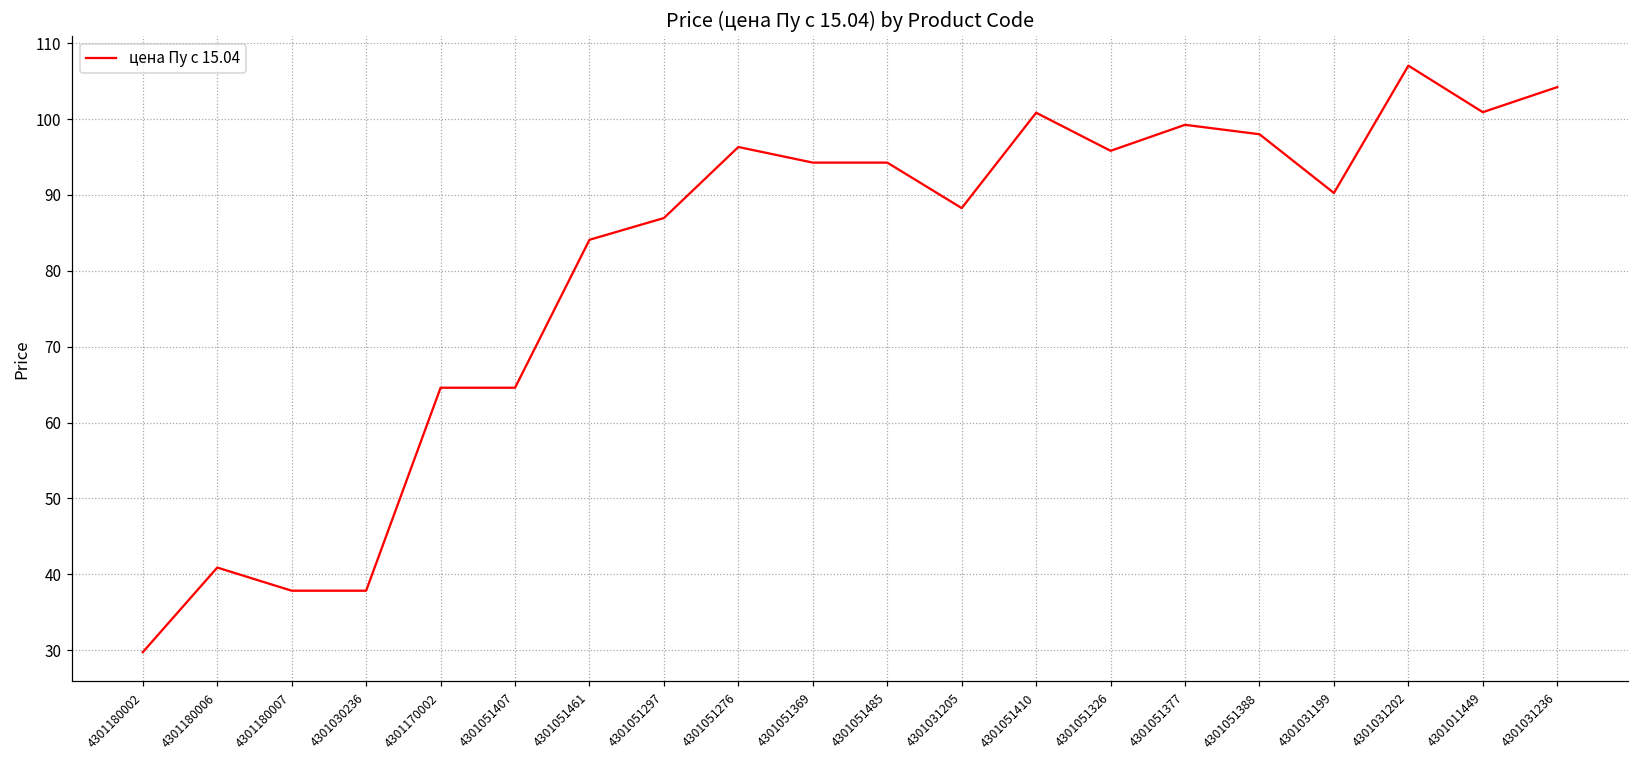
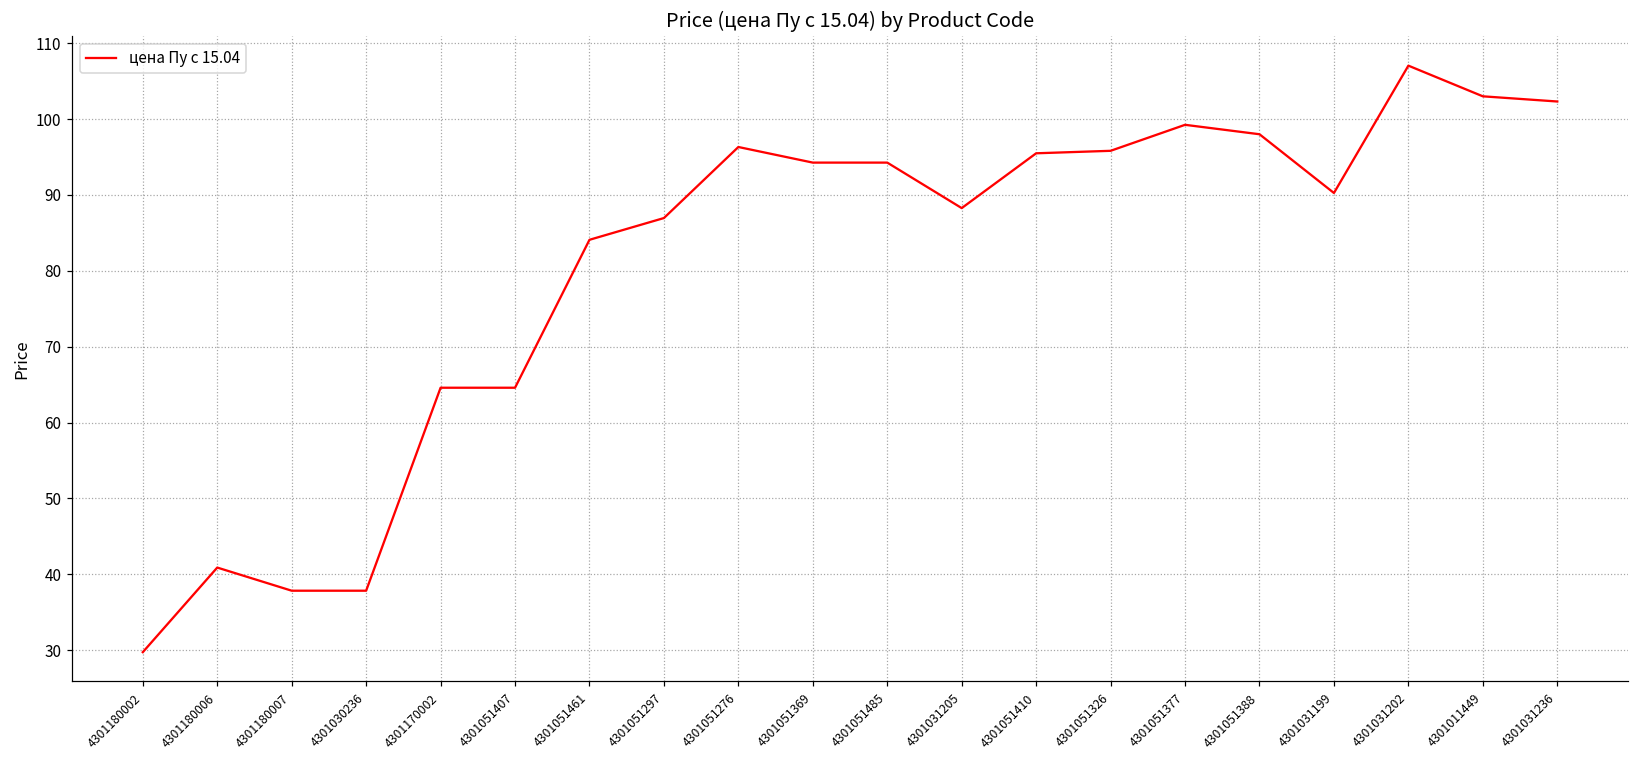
4301051410: 101 -> 95
4301011449: 101 -> 103
4301031236: 104 -> 102
